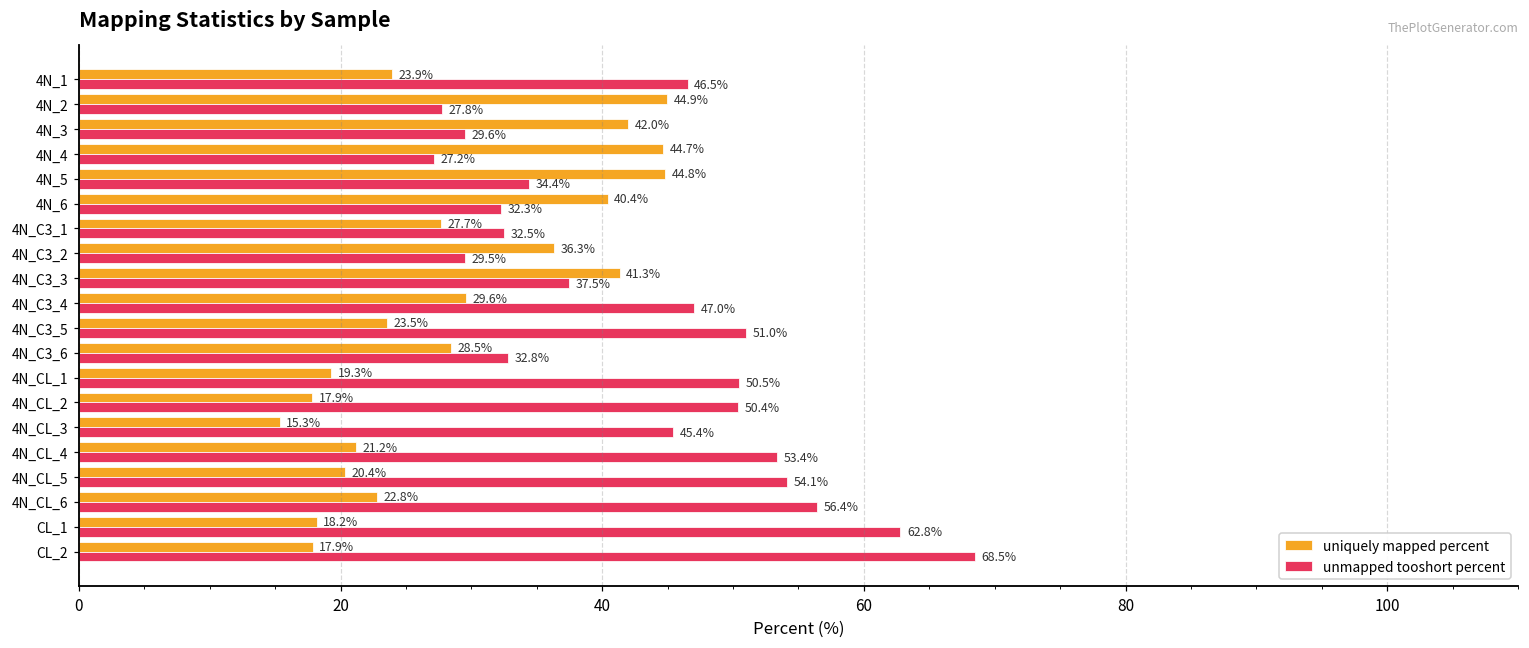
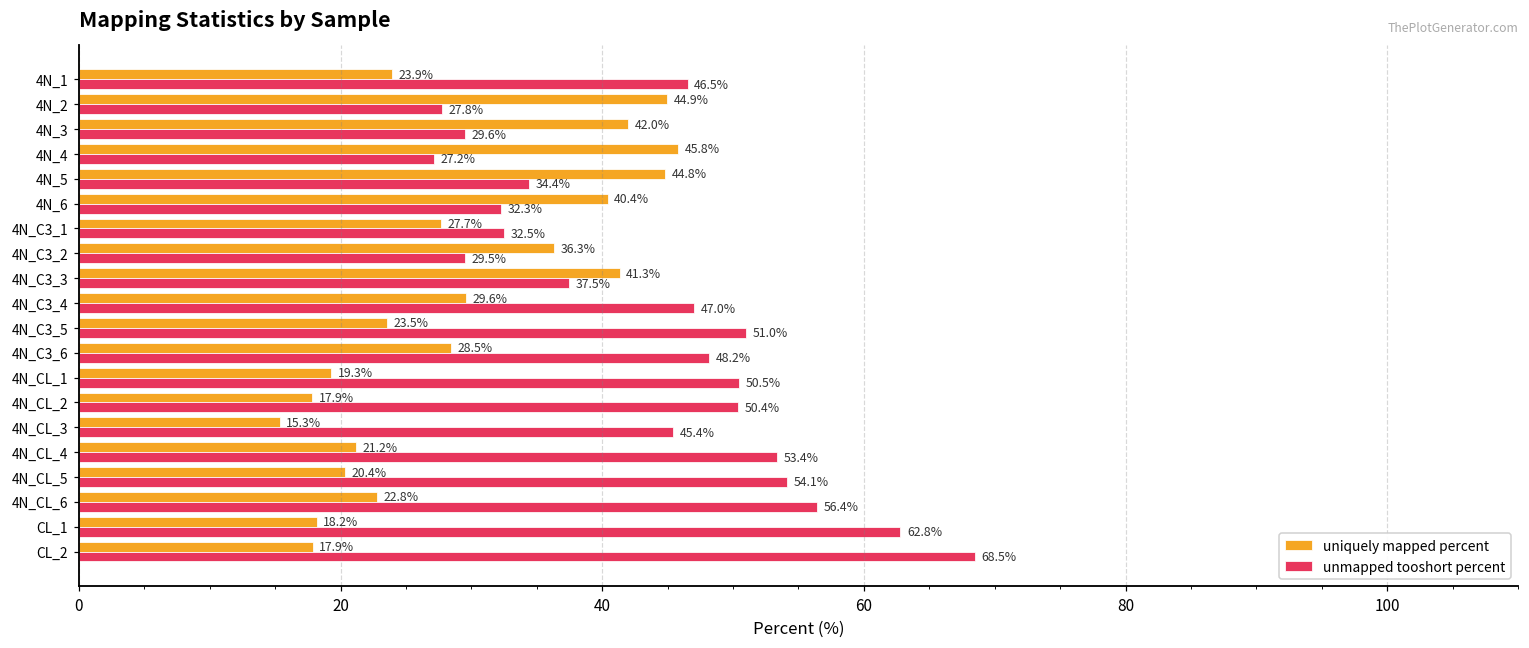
uniquely mapped percent, 4N_4: 44.7% -> 45.8%
unmapped tooshort percent, 4N_C3_6: 32.8% -> 48.2%
